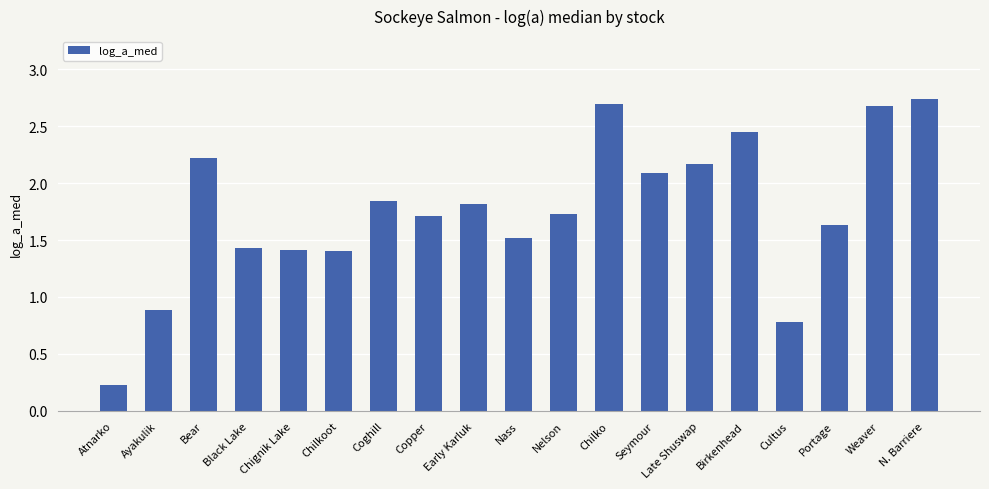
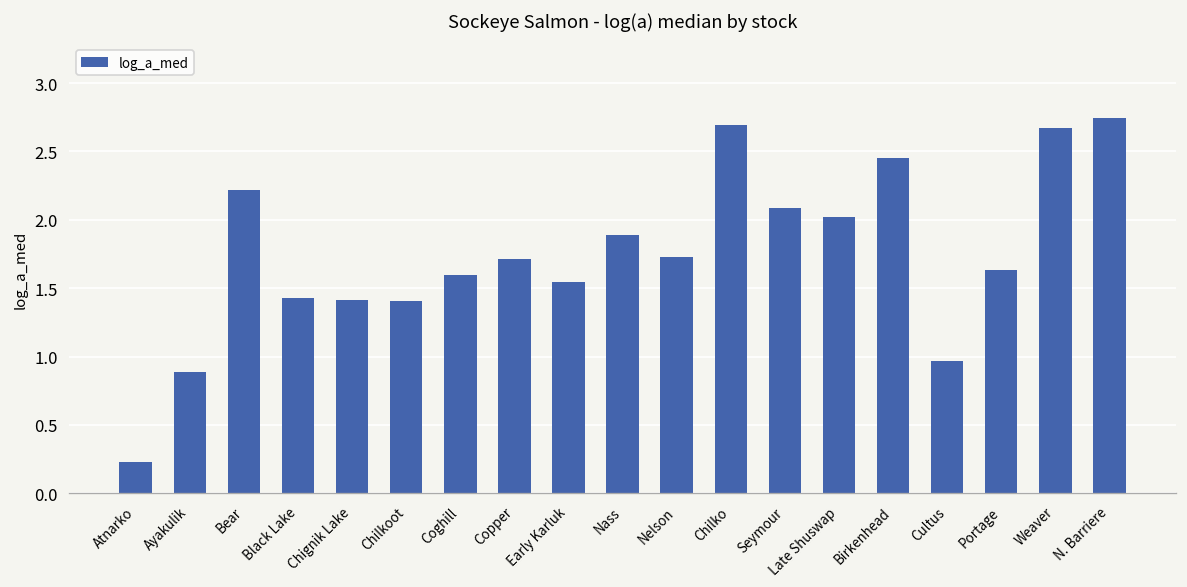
Coghill: 1.84 -> 1.60
Early Karluk: 1.81 -> 1.54
Nass: 1.52 -> 1.89
Late Shuswap: 2.17 -> 2.02
Cultus: 0.78 -> 0.97
